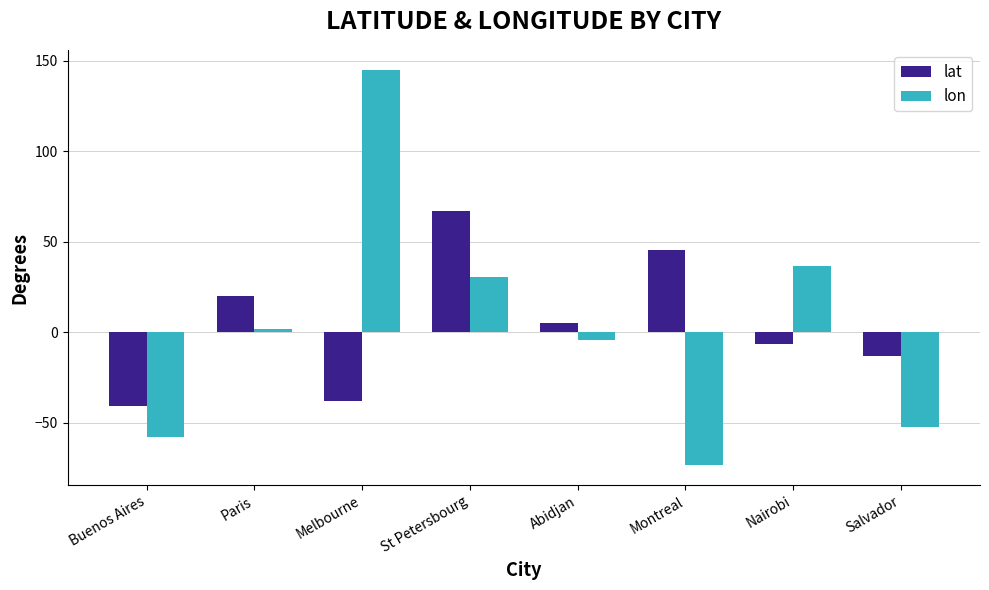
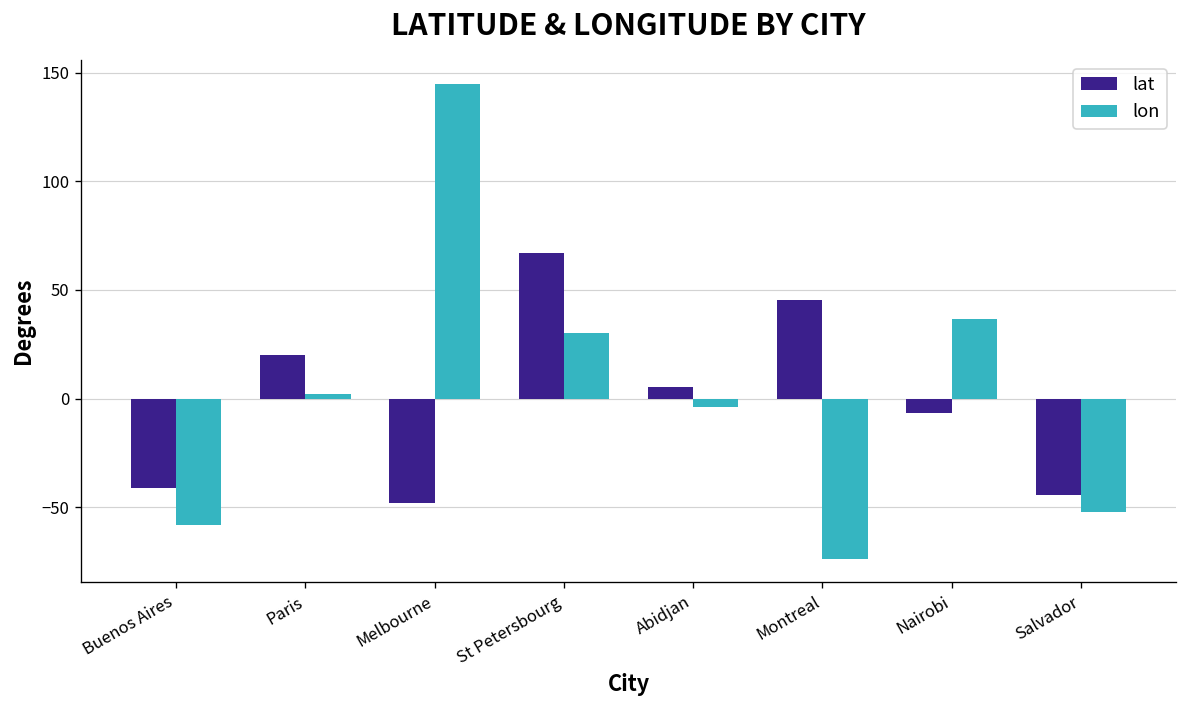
lat, Melbourne: -38 -> -48
lat, Salvador: -13 -> -44
